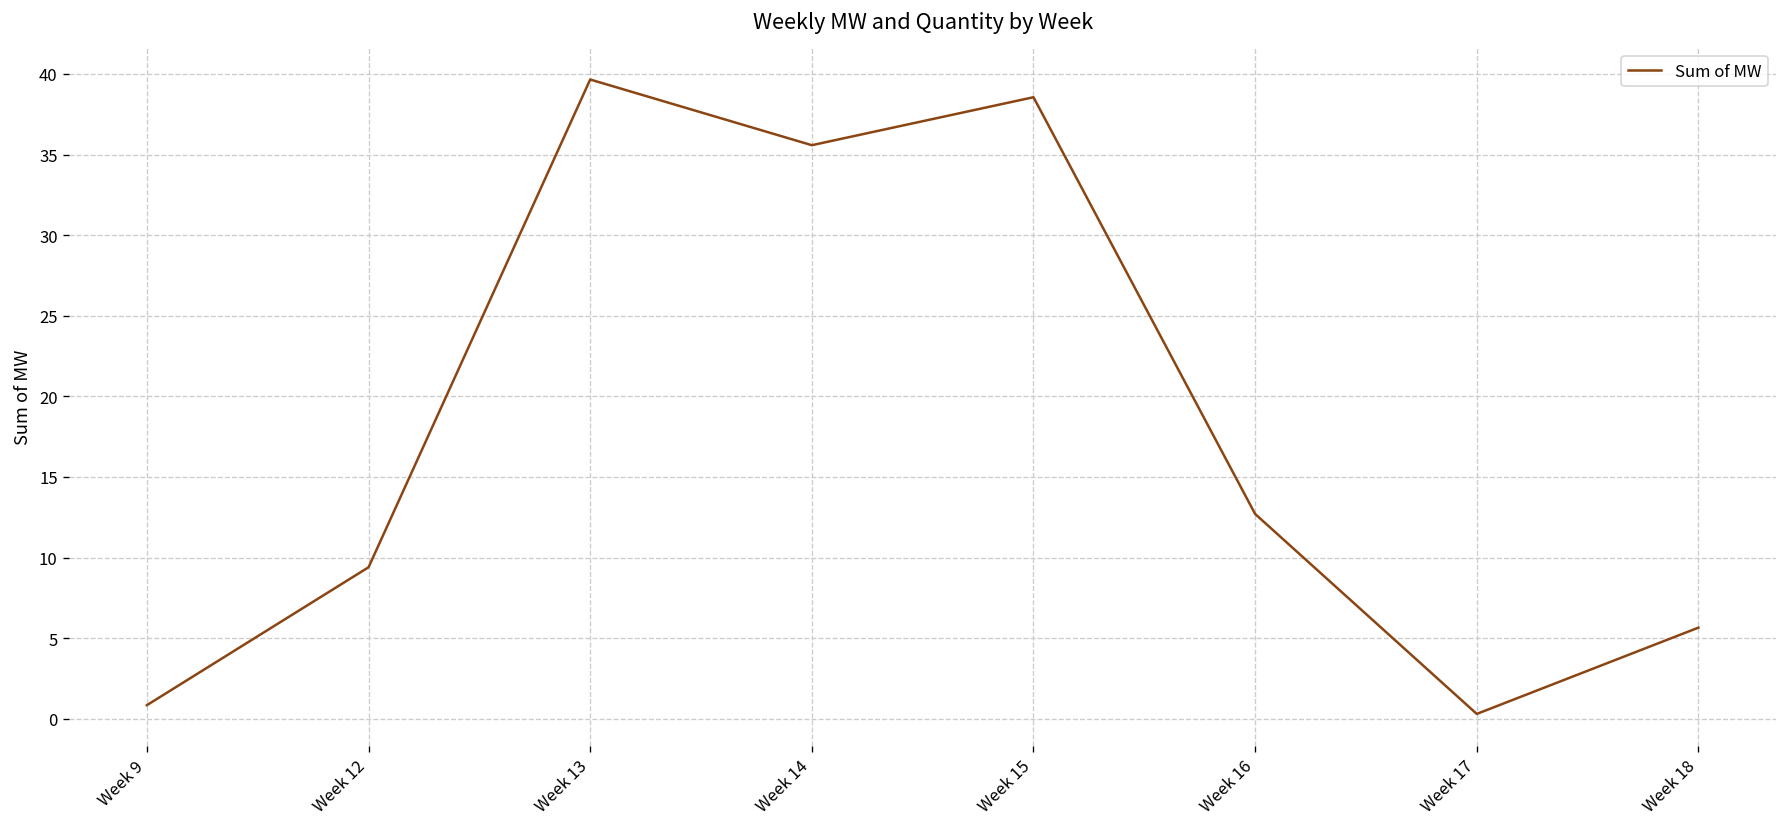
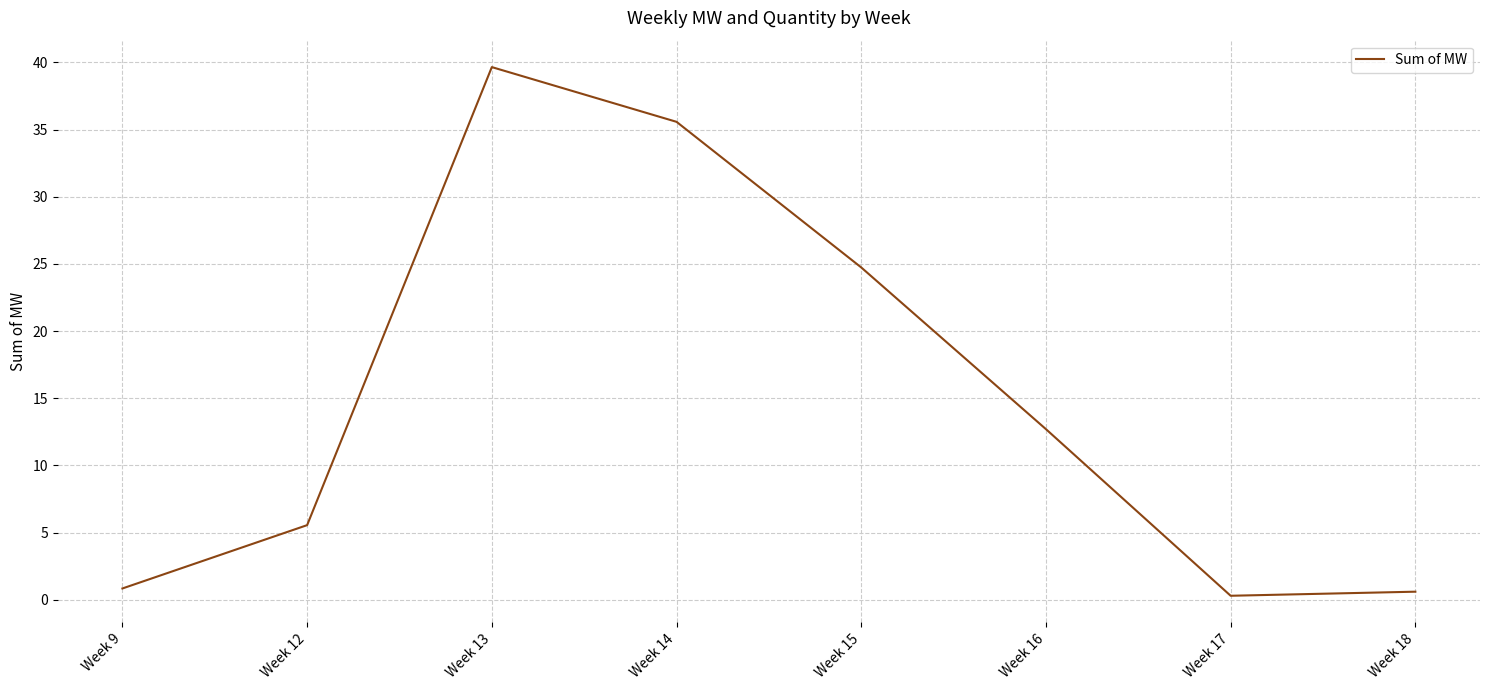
Week 12: 9.4 -> 5.6
Week 15: 38.6 -> 24.7
Week 18: 5.7 -> 0.6
